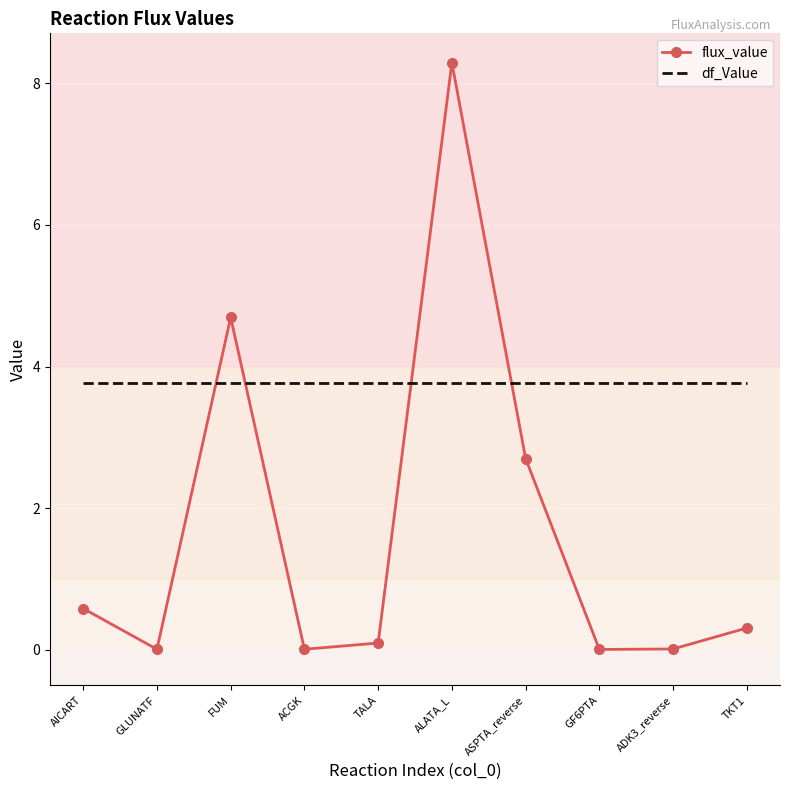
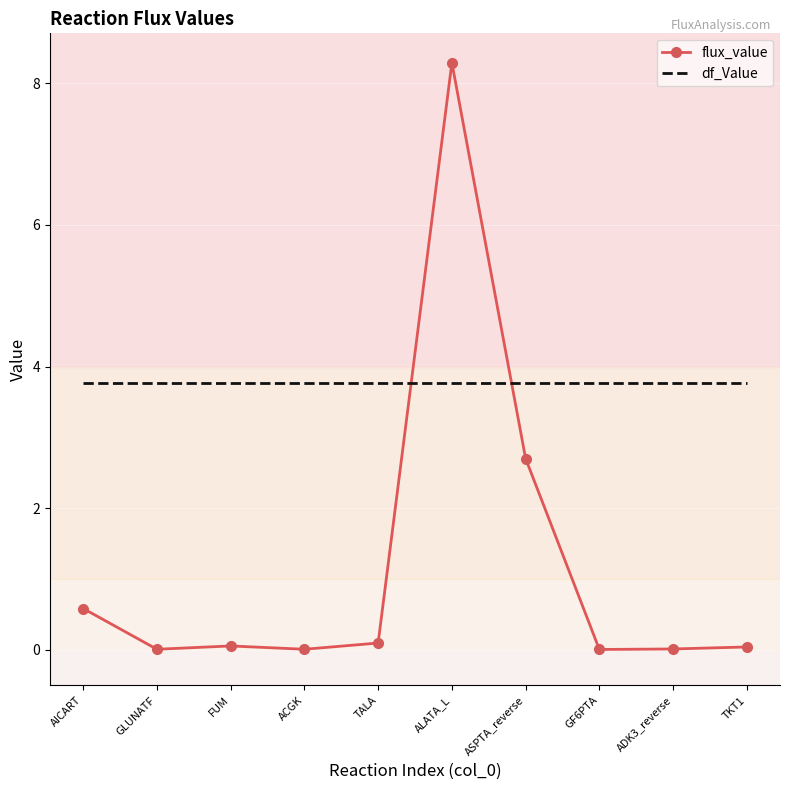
flux_value, FUM: 4.7 -> 0.1
flux_value, TKT1: 0.3 -> 0.0
